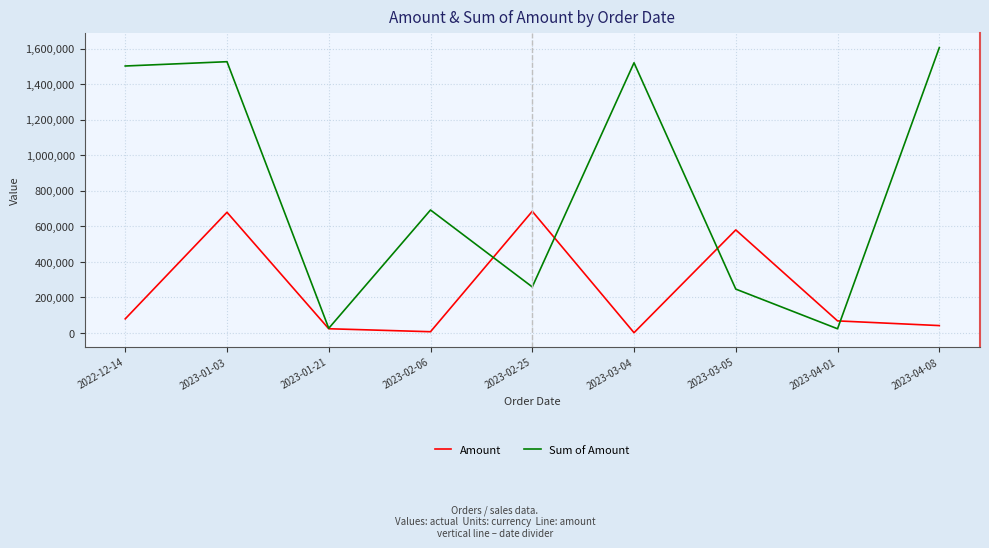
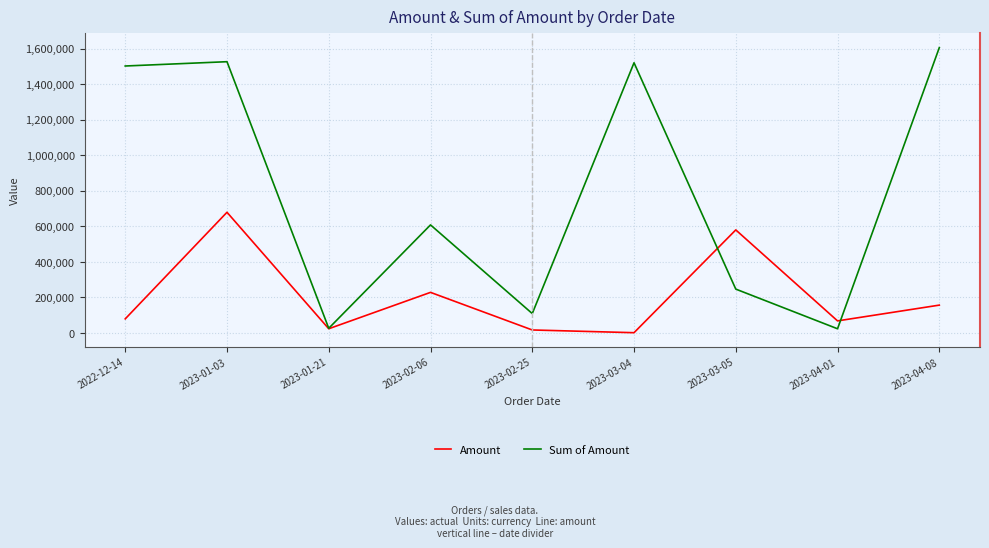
Amount, 2023-02-06: 10,000 -> 230,000
Sum of Amount, 2023-02-06: 690,000 -> 610,000
Amount, 2023-02-25: 680,000 -> 20,000
Sum of Amount, 2023-02-25: 260,000 -> 110,000
Amount, 2023-04-08: 40,000 -> 160,000
